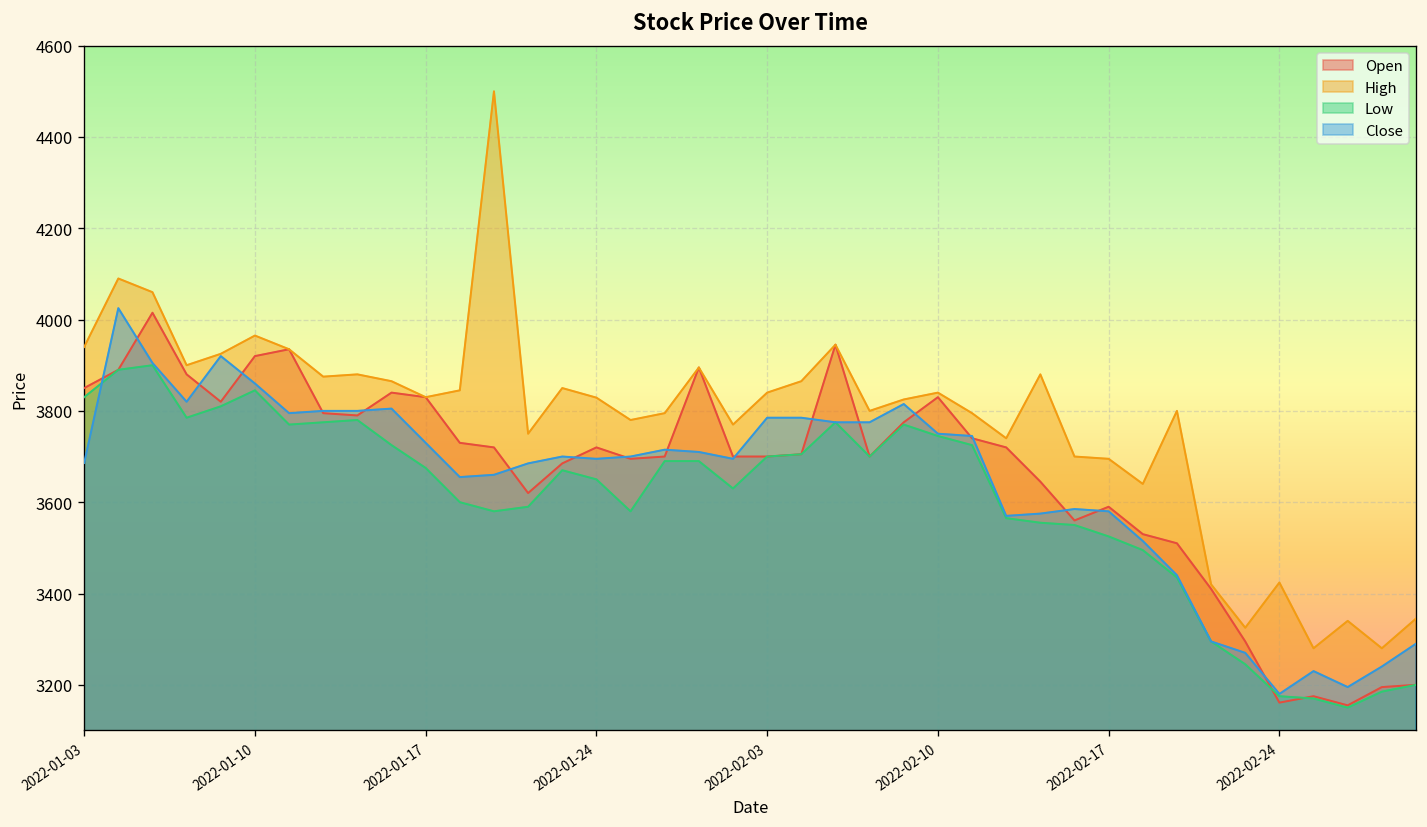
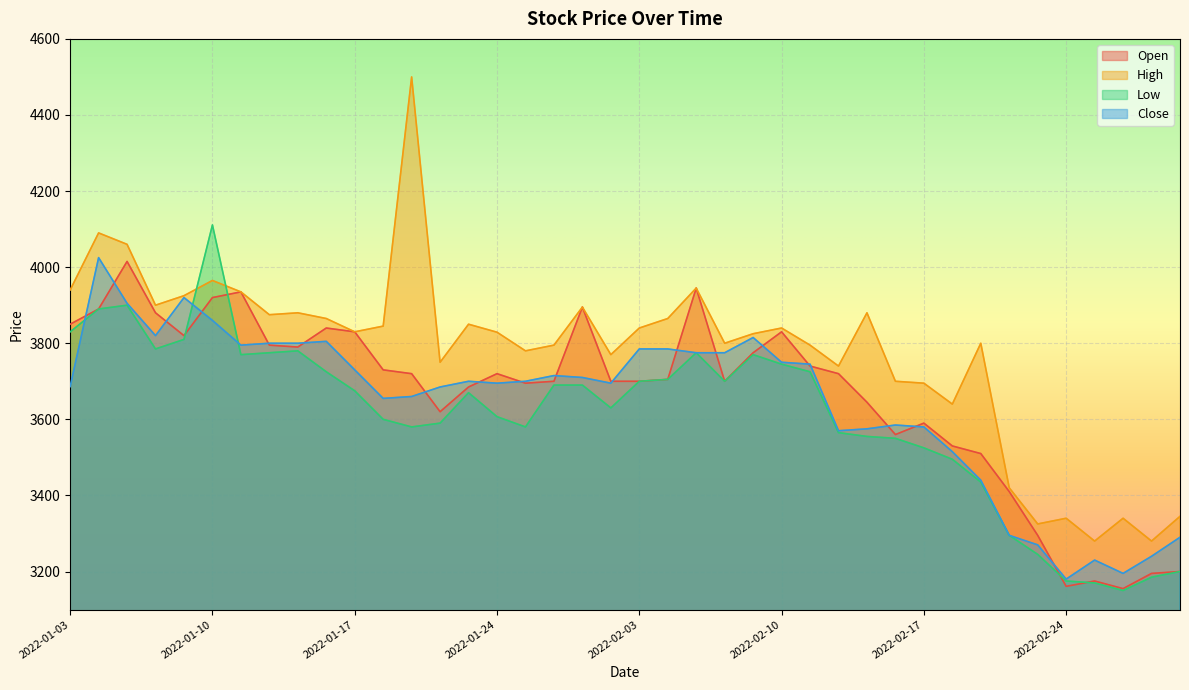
Low, 2022-01-10: 3850 -> 4110
Low, 2022-01-24: 3650 -> 3610
High, 2022-02-24: 3420 -> 3340
